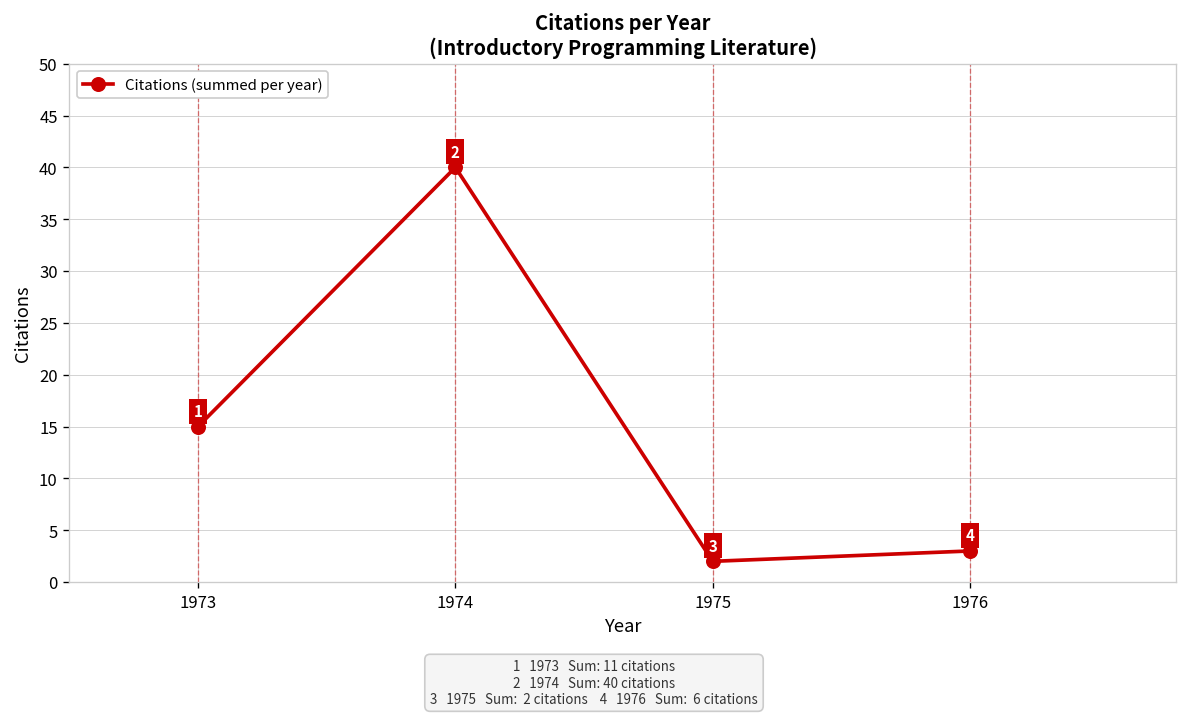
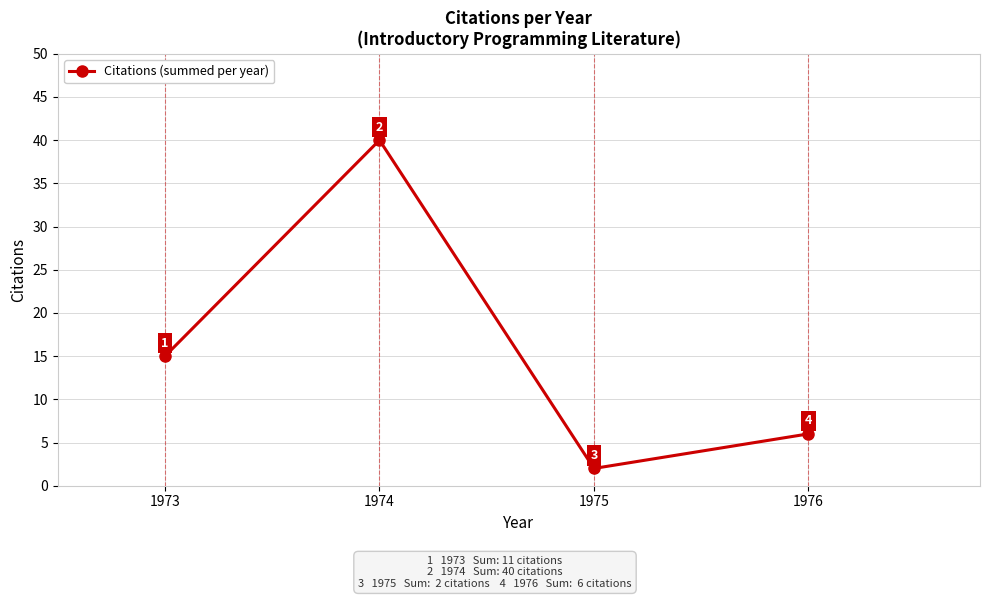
1976: 3 -> 6
